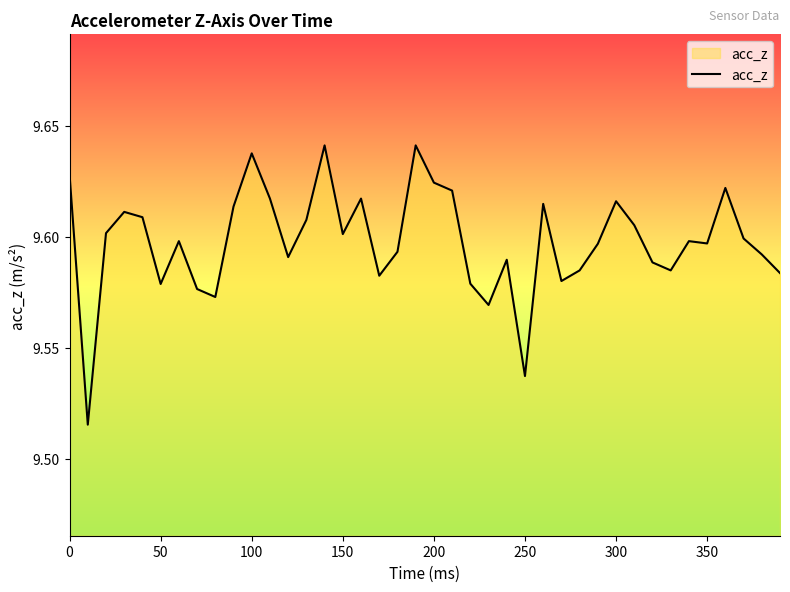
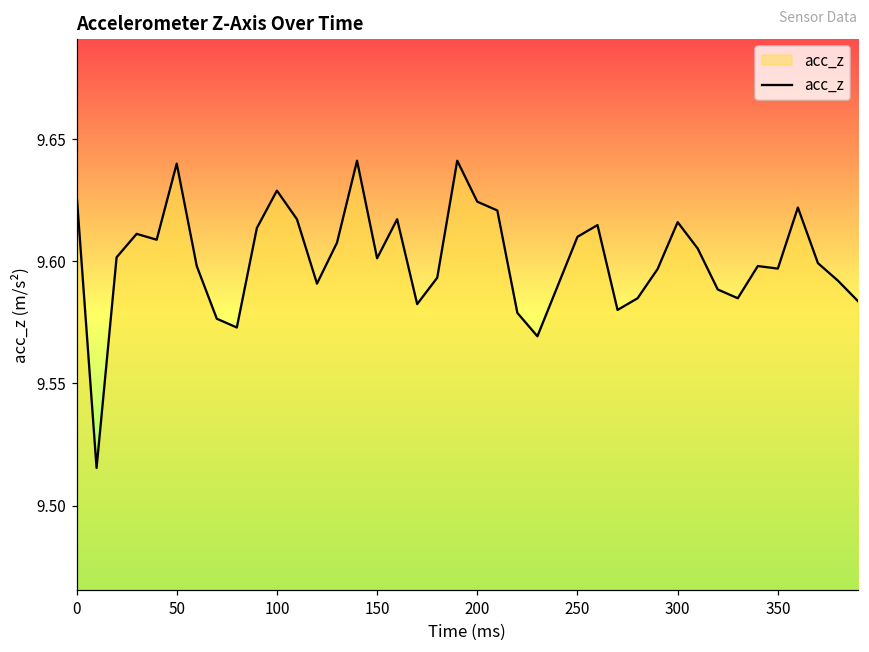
50: 9.579 -> 9.640
100: 9.638 -> 9.629
250: 9.537 -> 9.610
